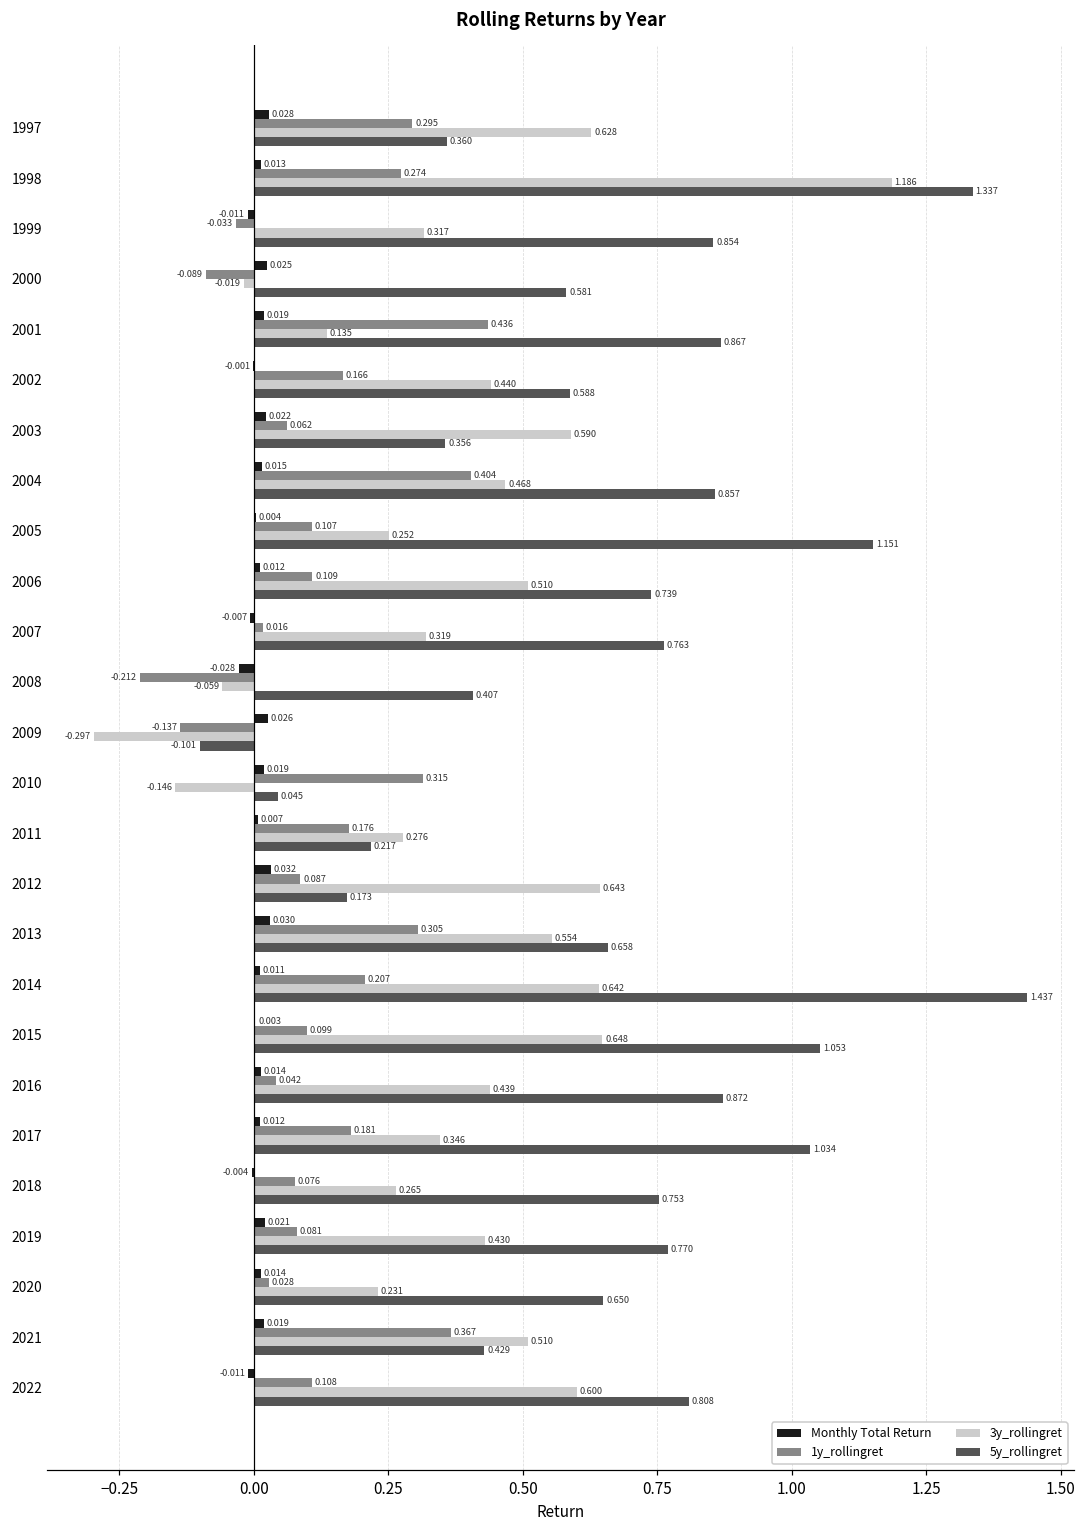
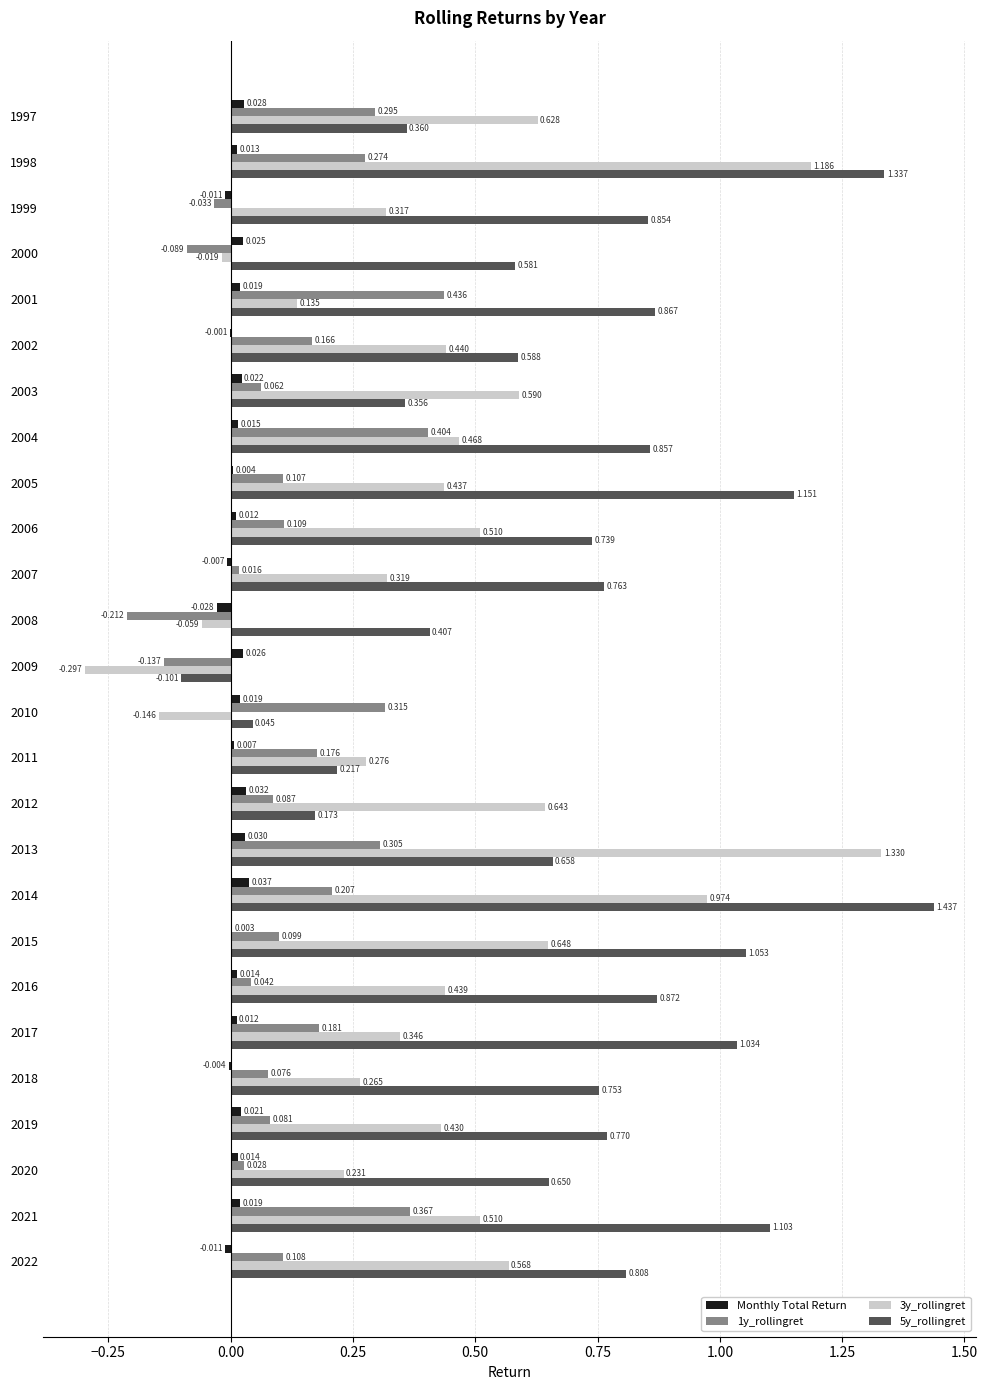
3y_rollingret, 2005: 0.252 -> 0.437
3y_rollingret, 2013: 0.554 -> 1.330
Monthly Total Return, 2014: 0.011 -> 0.037
3y_rollingret, 2014: 0.642 -> 0.974
5y_rollingret, 2021: 0.429 -> 1.103
3y_rollingret, 2022: 0.600 -> 0.568
